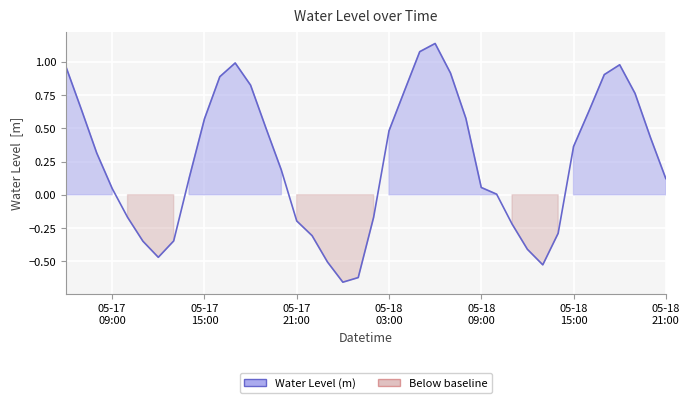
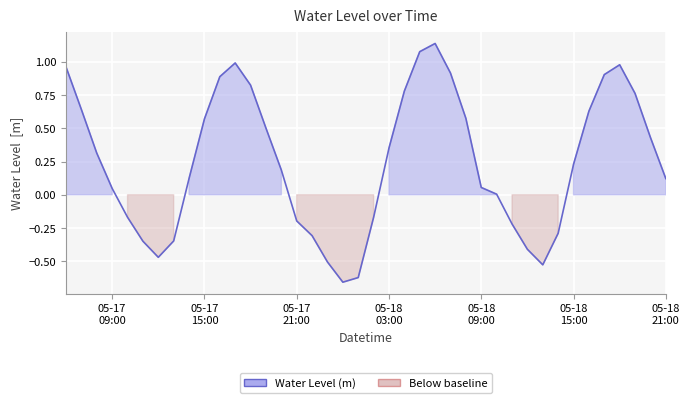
05-18 03:00: 0.48 -> 0.35
05-18 15:00: 0.36 -> 0.23
